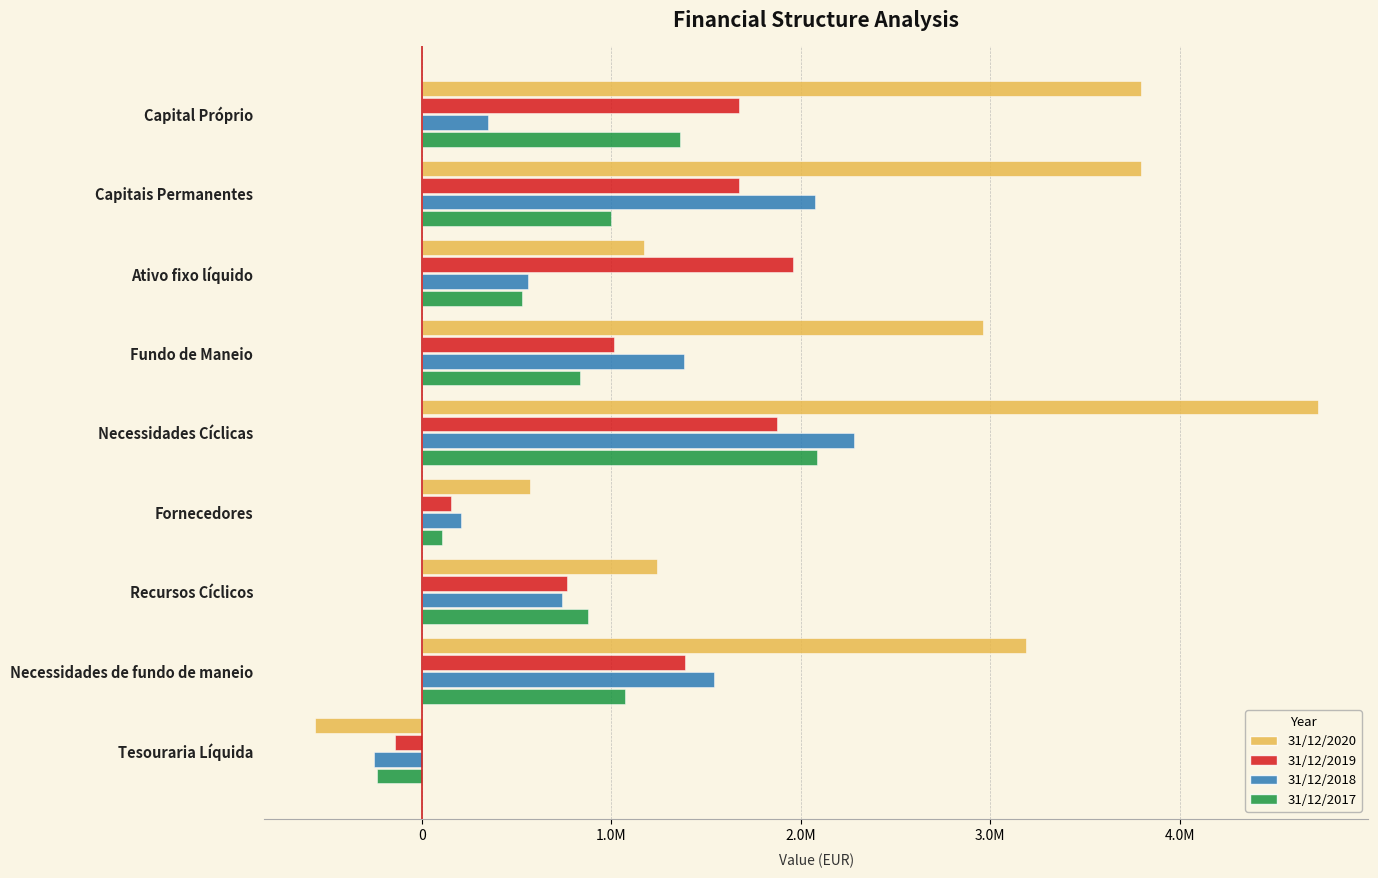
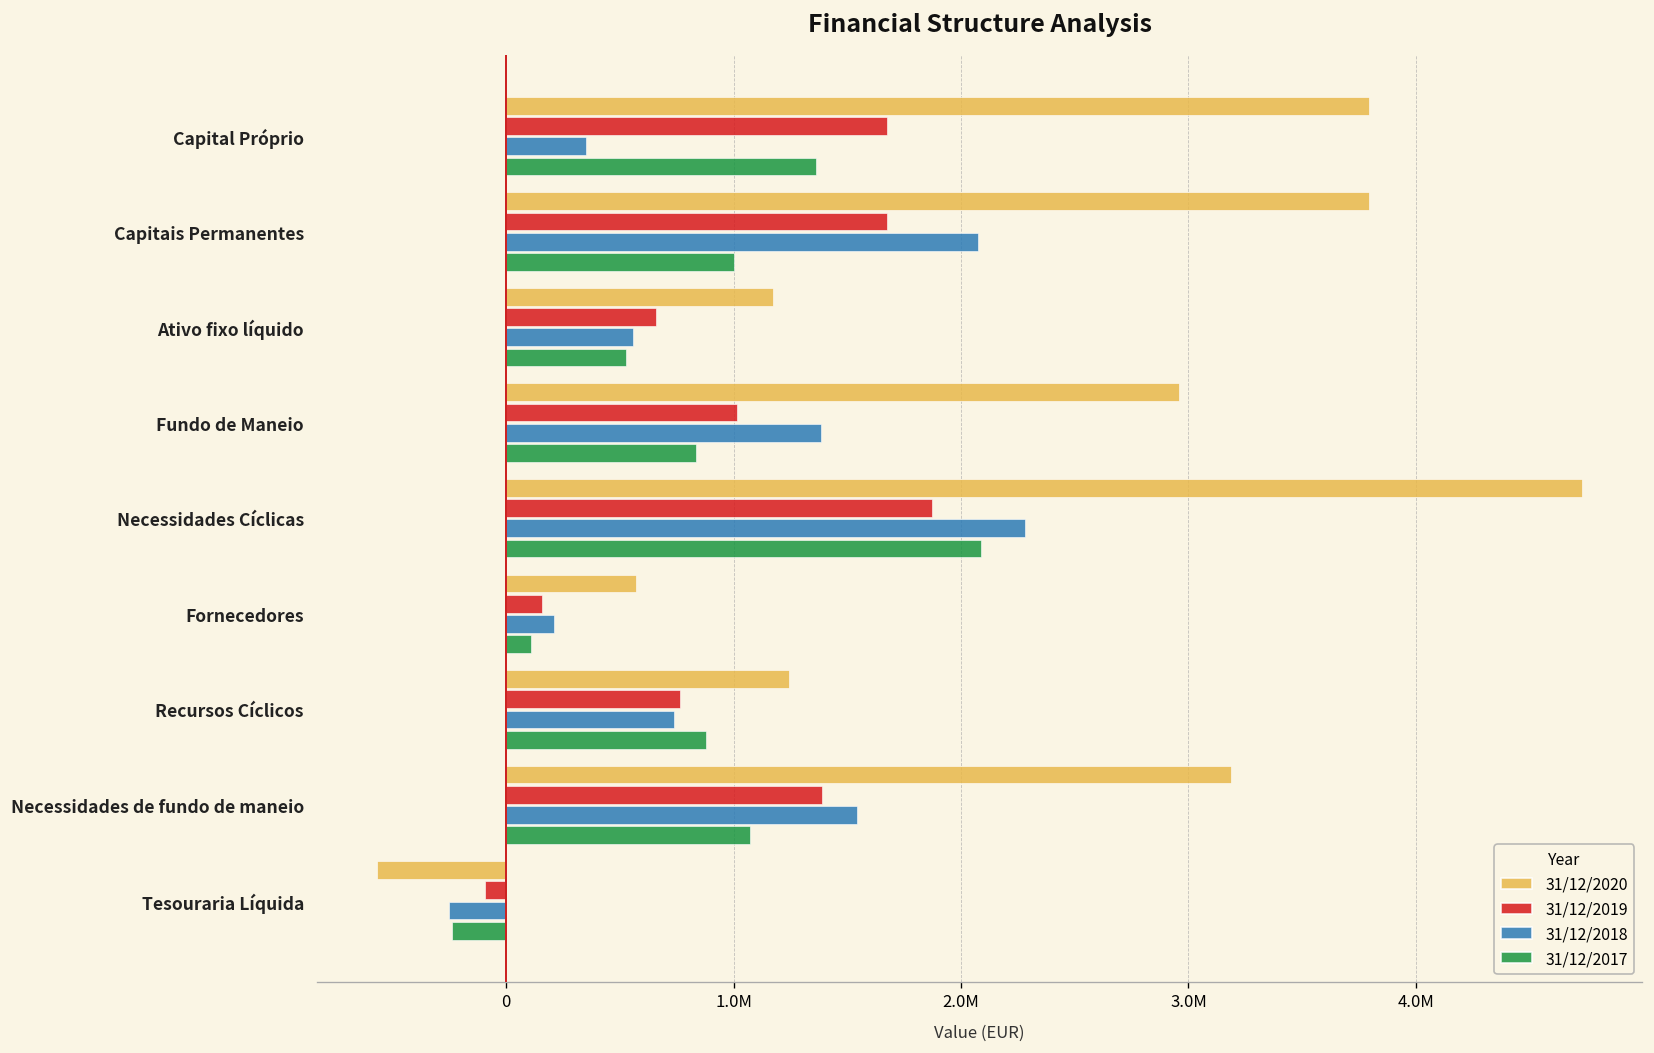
31/12/2019, Ativo fixo líquido: 1960000 -> 660000
31/12/2019, Tesouraria Líquida: -140000 -> -90000
